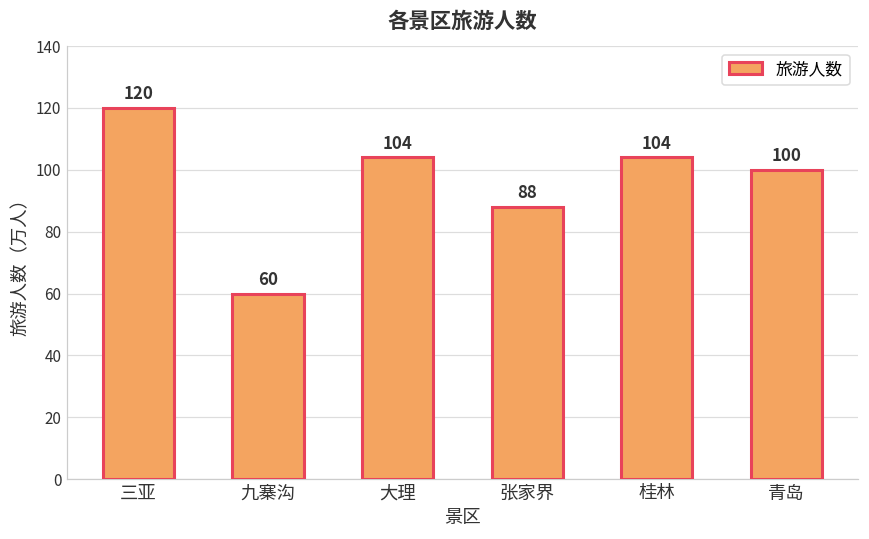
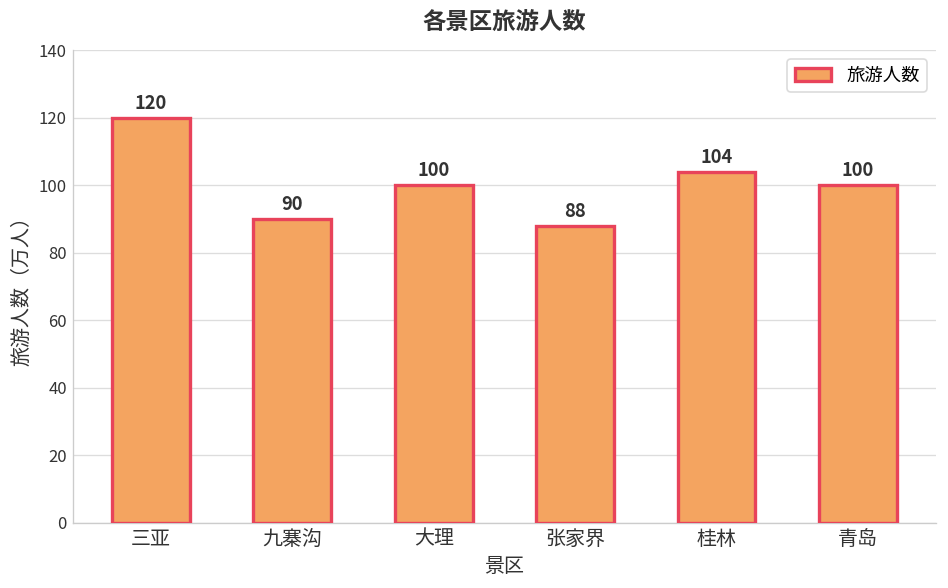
九寨沟: 60 -> 90
大理: 104 -> 100
